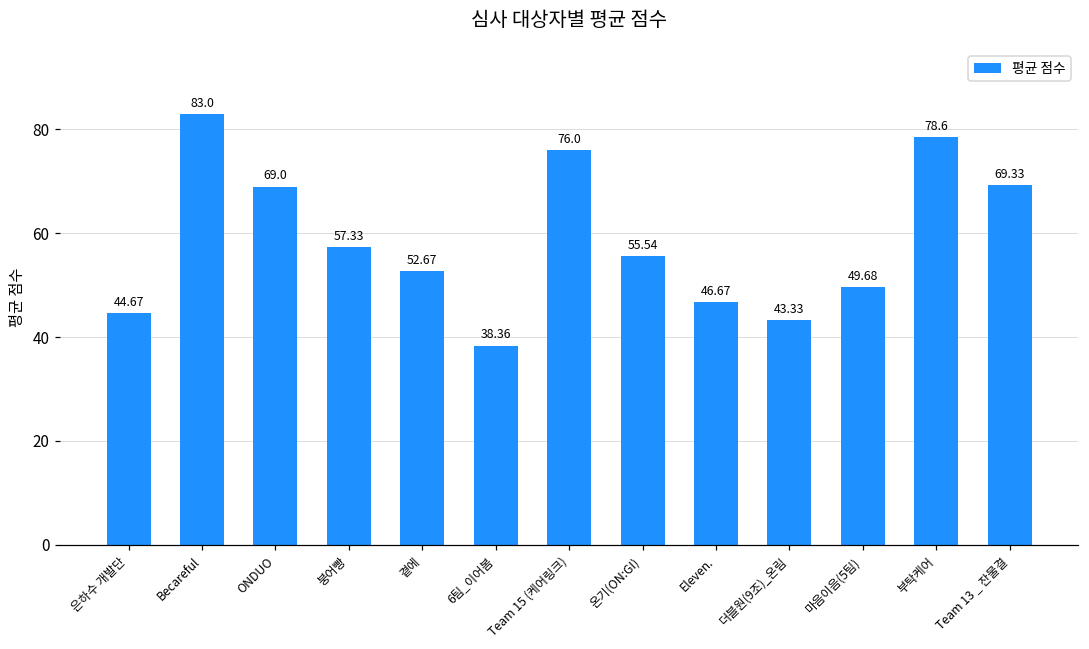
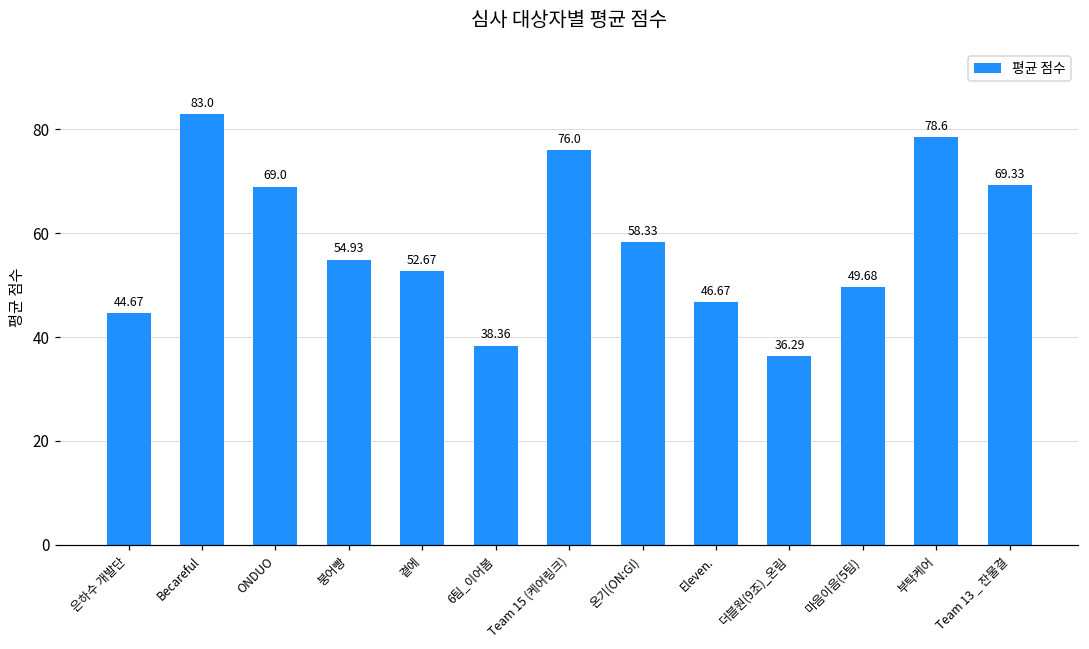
붕어빵: 57.33 -> 54.93
온기(ON:GI): 55.54 -> 58.33
더블원(9조)_온림: 43.33 -> 36.29
